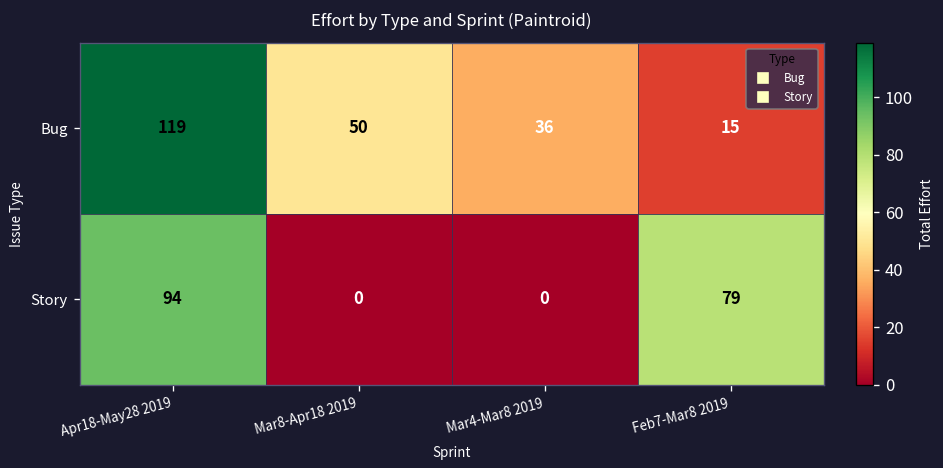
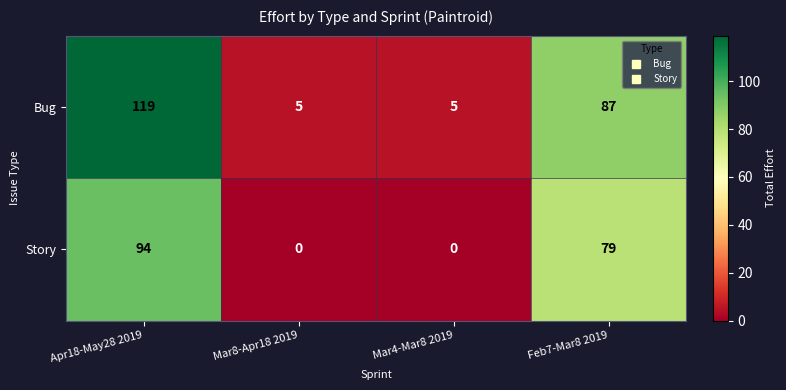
Bug, Mar8-Apr18 2019: 50 -> 5
Bug, Mar4-Mar8 2019: 36 -> 5
Bug, Feb7-Mar8 2019: 15 -> 87
